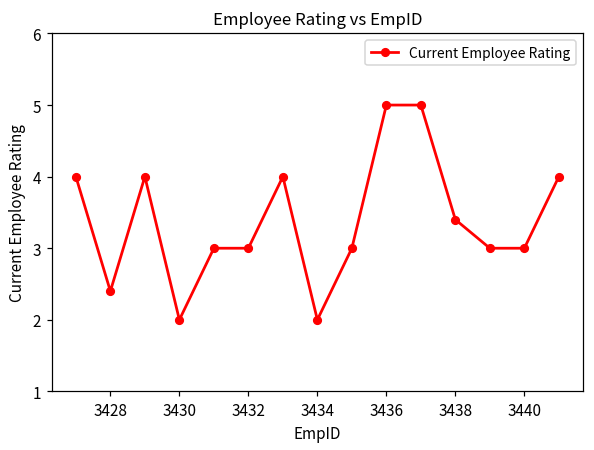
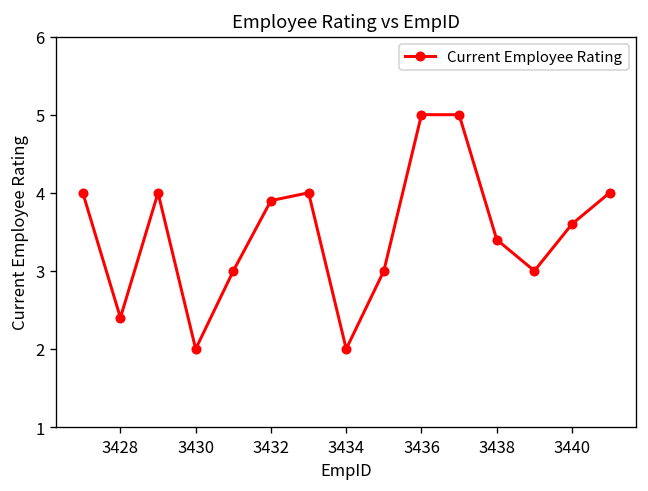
3432: 3.0 -> 3.9
3440: 3.0 -> 3.6
